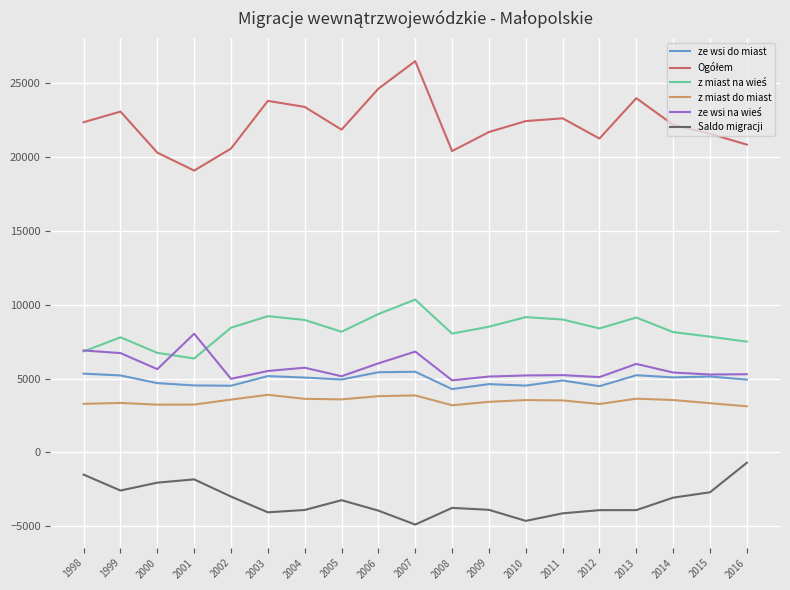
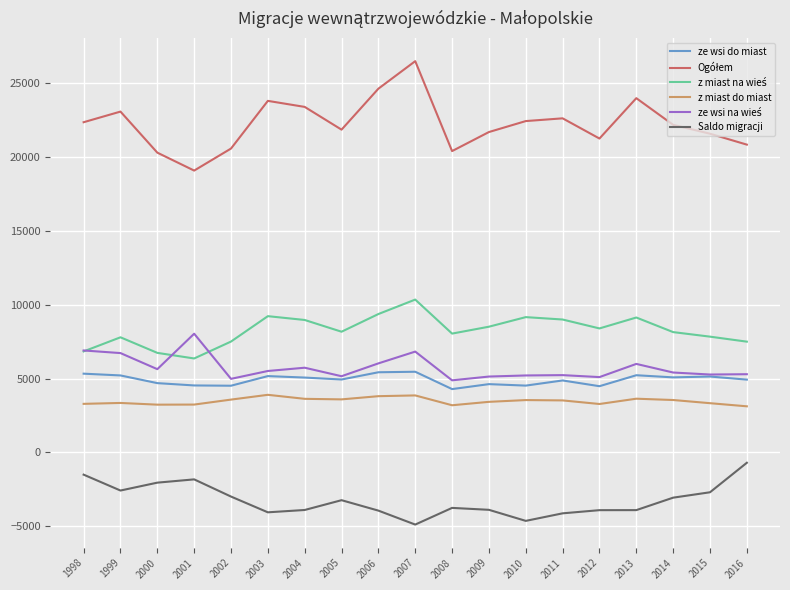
z miast na wieś, 2002: 8400 -> 7500
